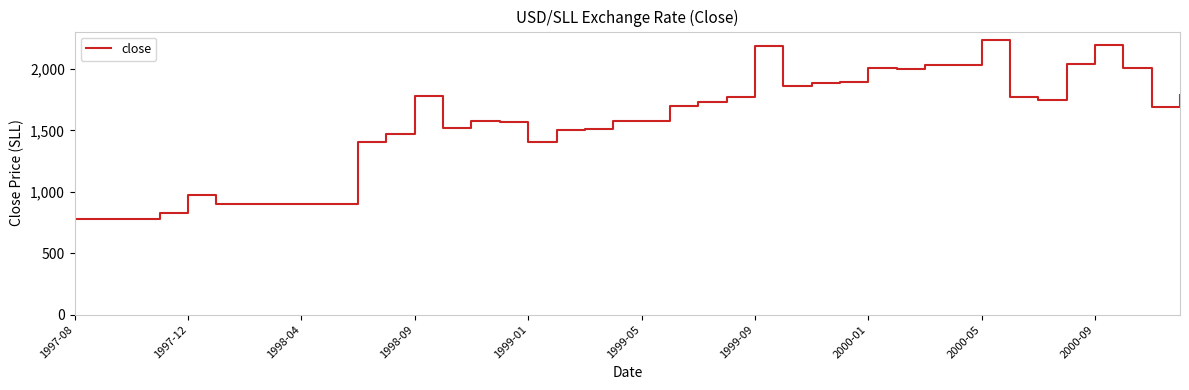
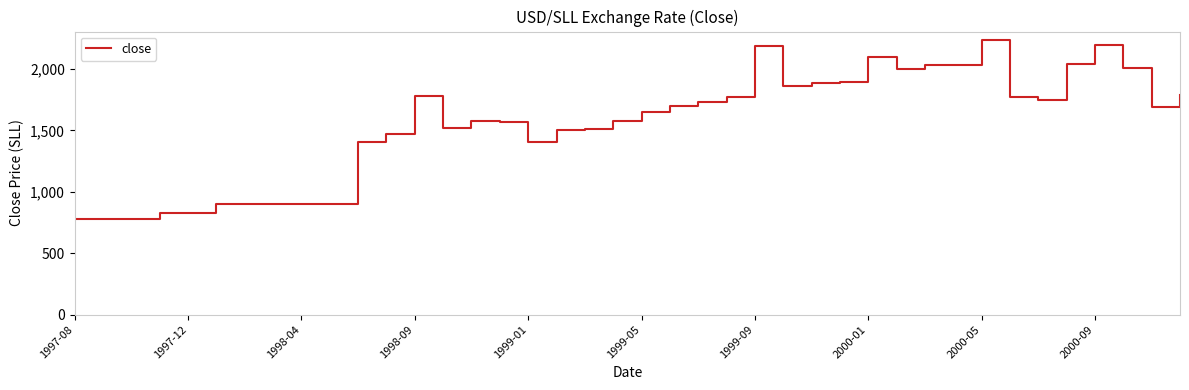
1997-12: 970 -> 830
1999-05: 1,580 -> 1,650
2000-01: 2,010 -> 2,100
